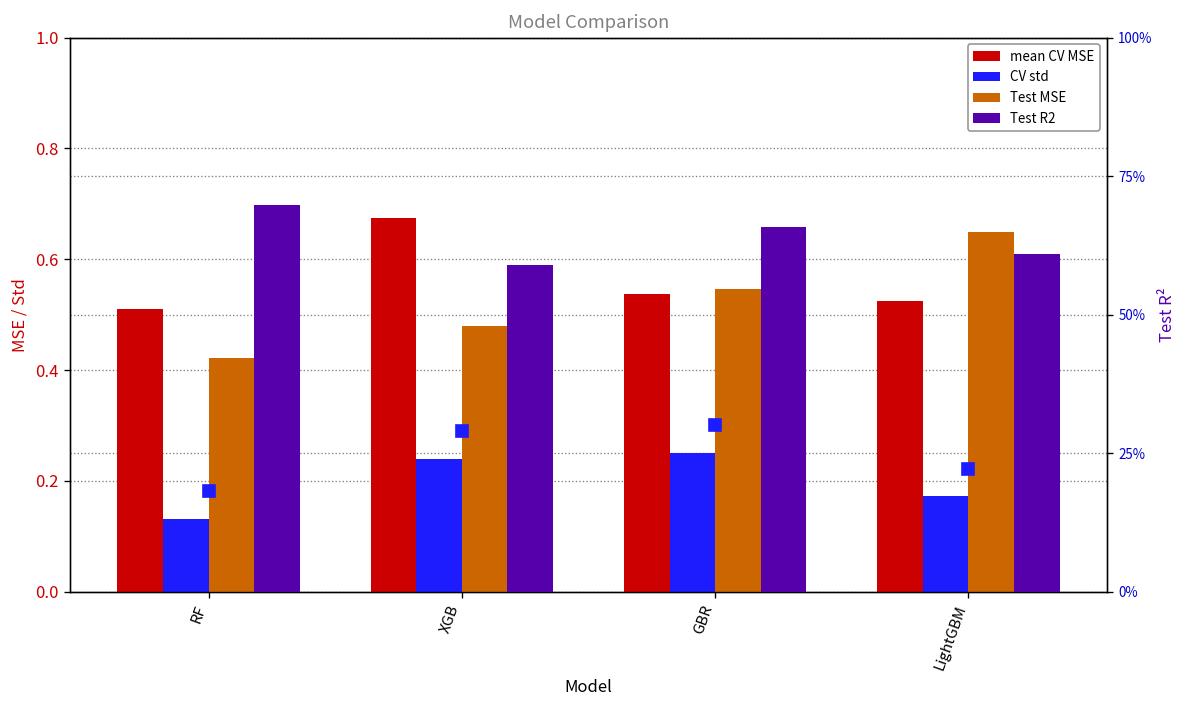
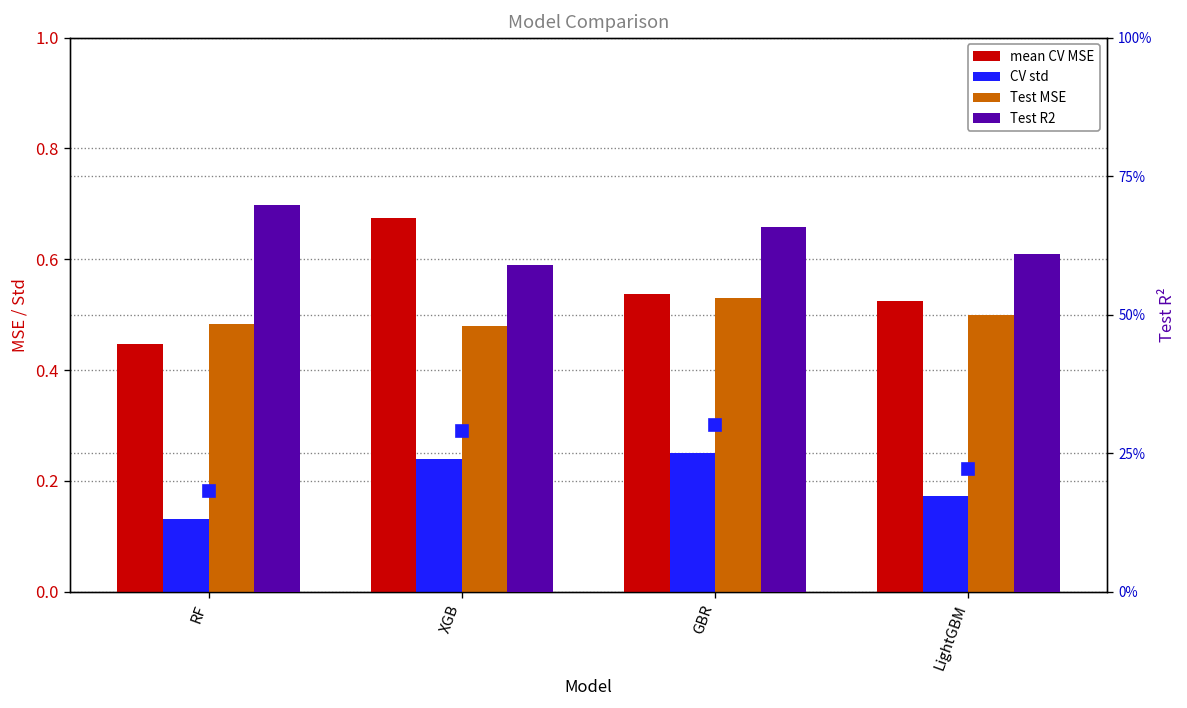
mean CV MSE, RF: 0.51 -> 0.45
Test MSE, RF: 0.42 -> 0.48
Test MSE, GBR: 0.55 -> 0.53
Test MSE, LightGBM: 0.65 -> 0.50
